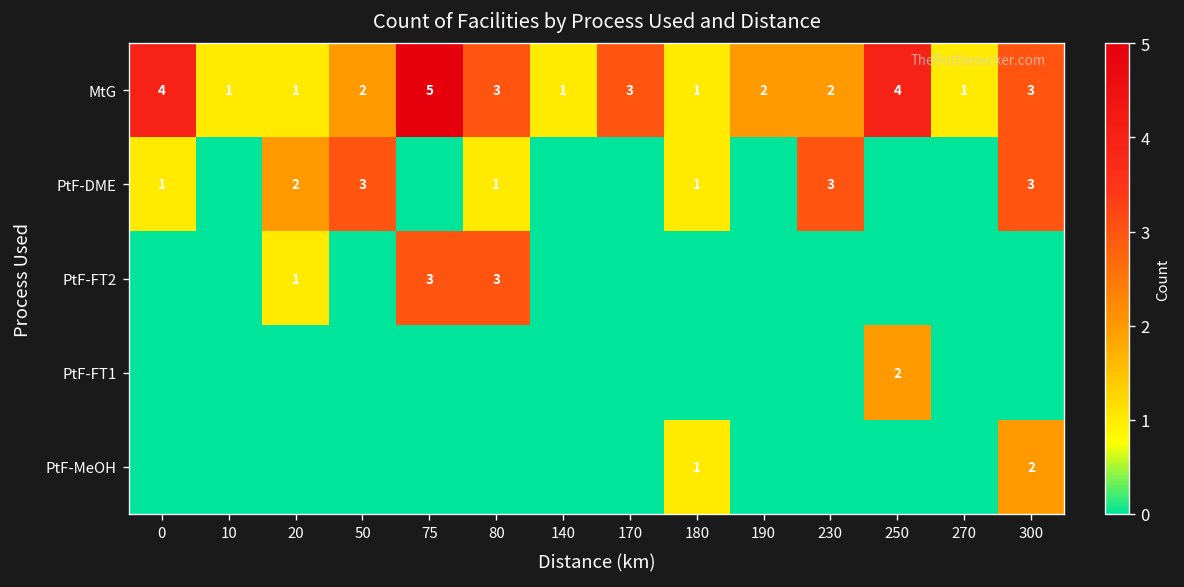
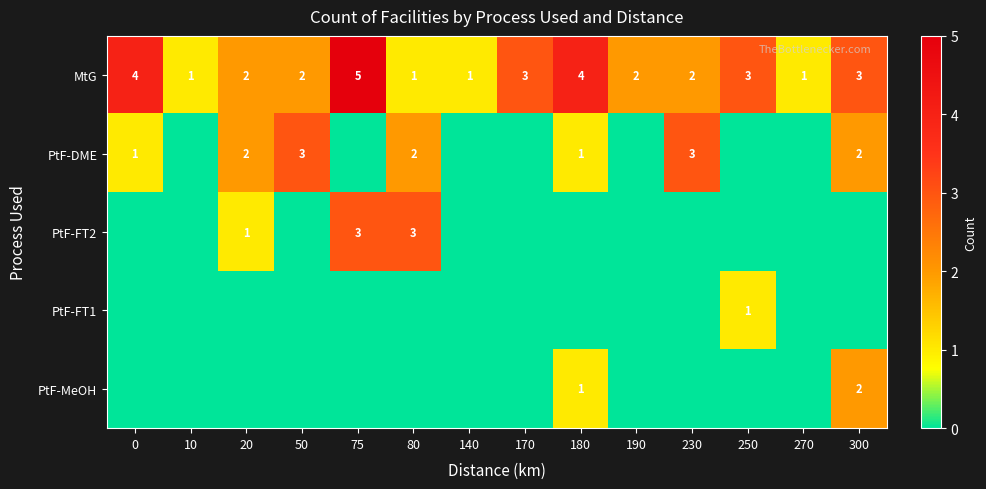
MtG, 20: 1 -> 2
MtG, 80: 3 -> 1
MtG, 180: 1 -> 4
MtG, 250: 4 -> 3
PtF-DME, 80: 1 -> 2
PtF-DME, 300: 3 -> 2
PtF-FT1, 250: 2 -> 1
